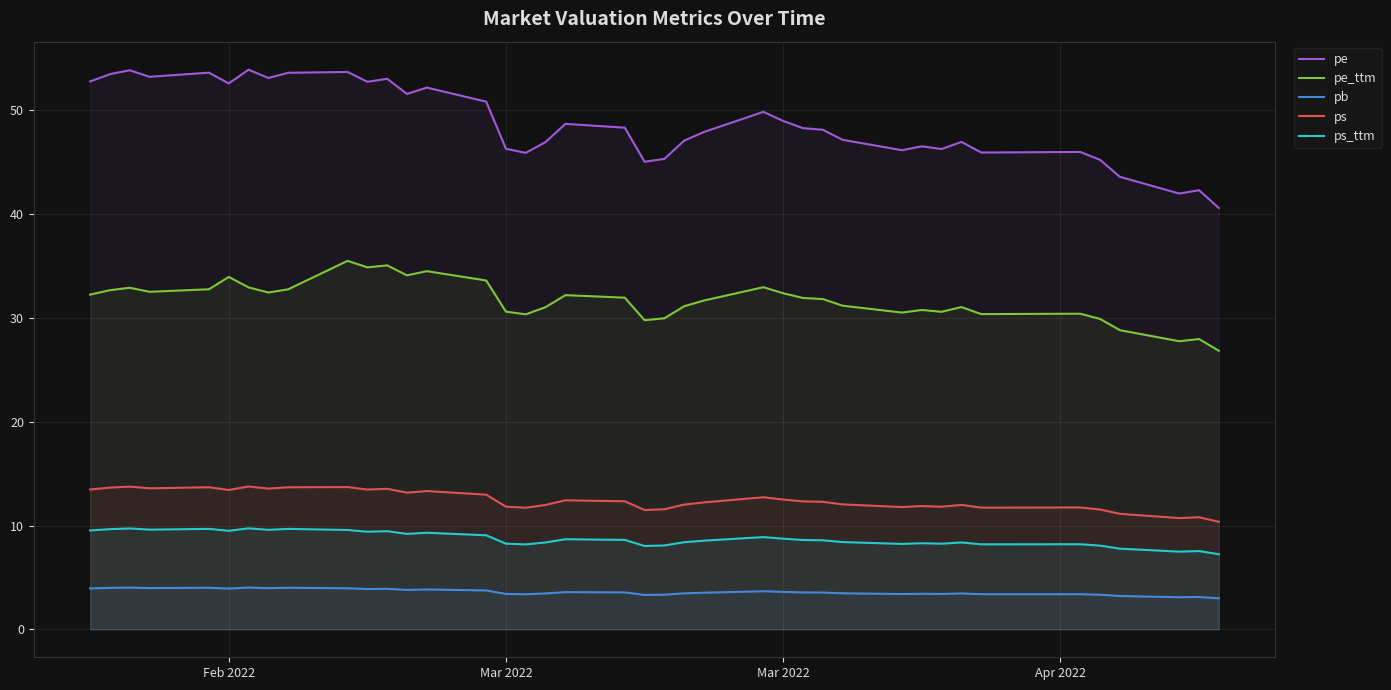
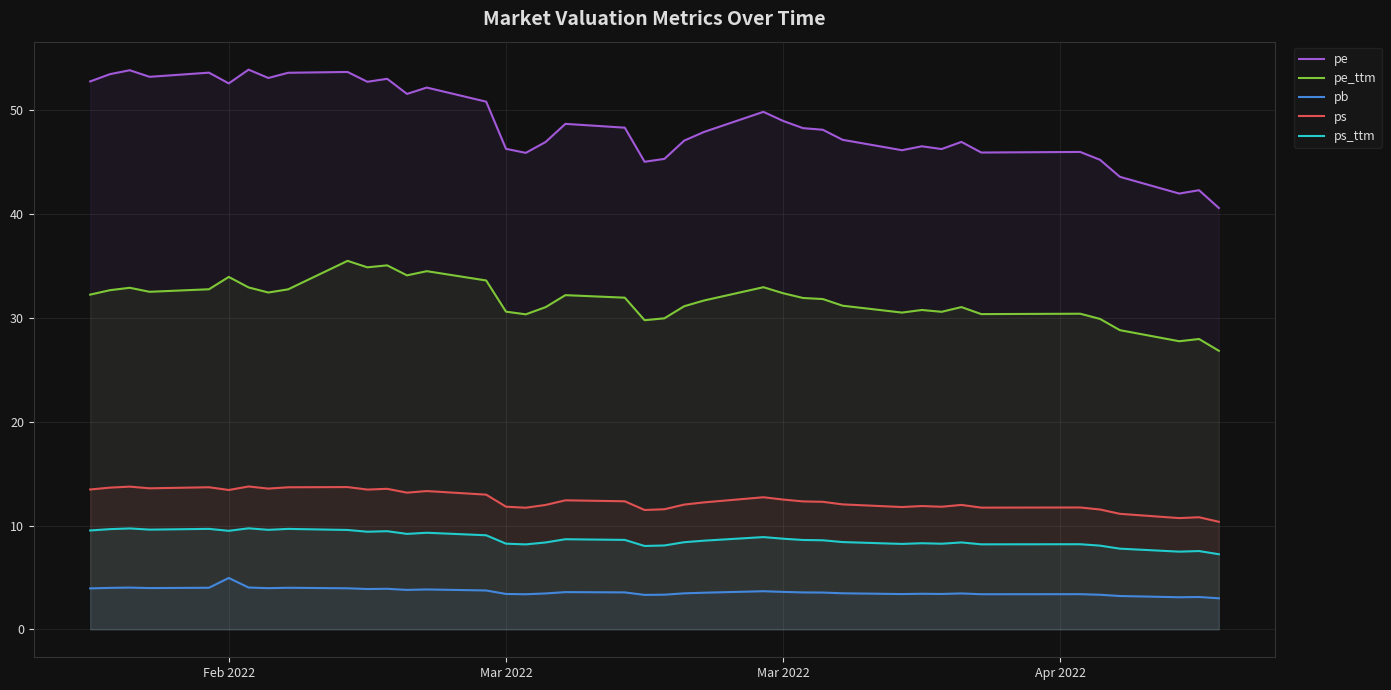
pb, Feb 2022: 3.9 -> 4.9
